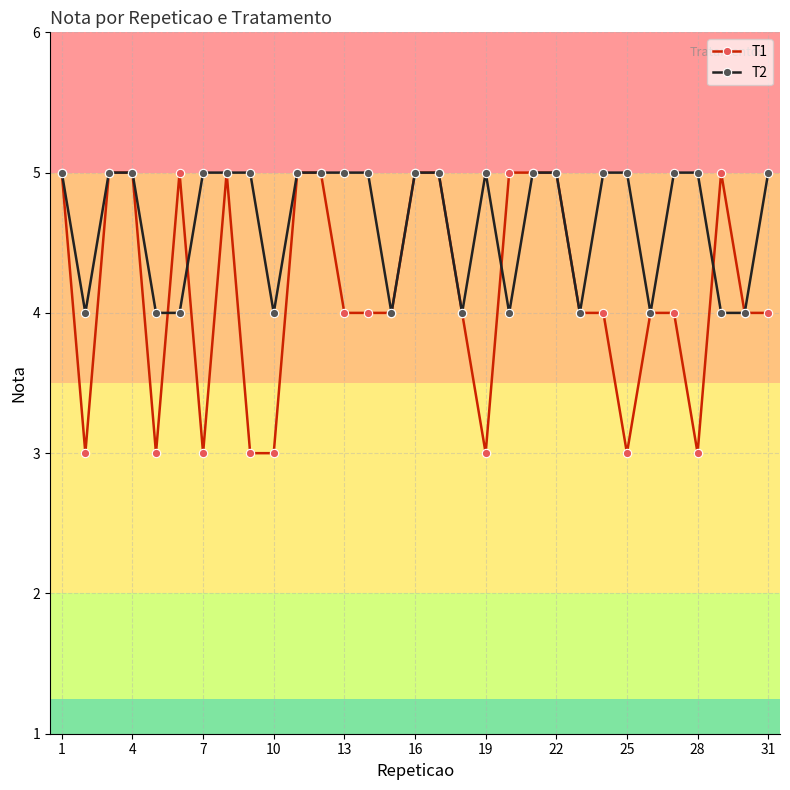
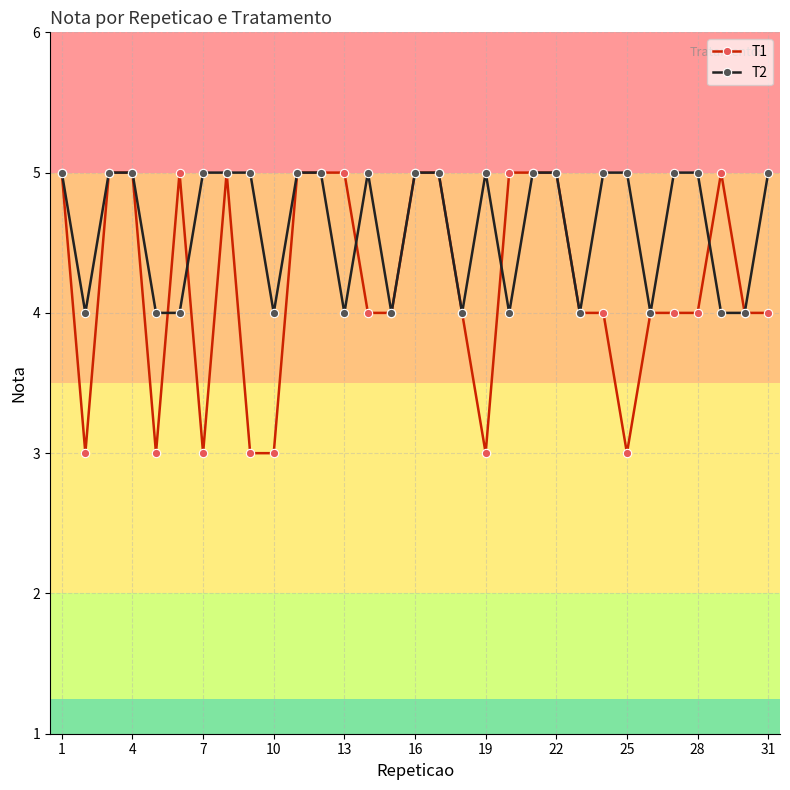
T1, 13: 4 -> 5
T2, 13: 5 -> 4
T1, 28: 3 -> 4
